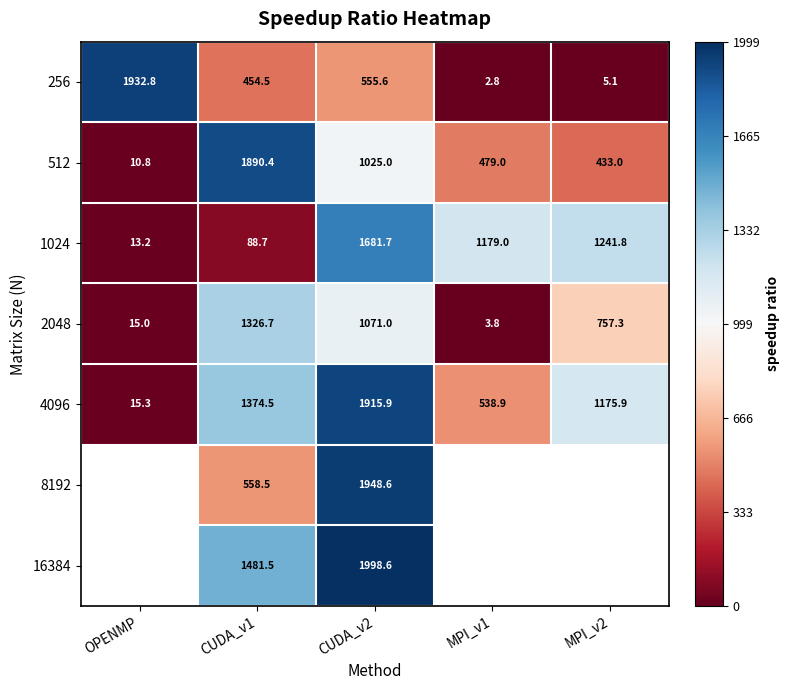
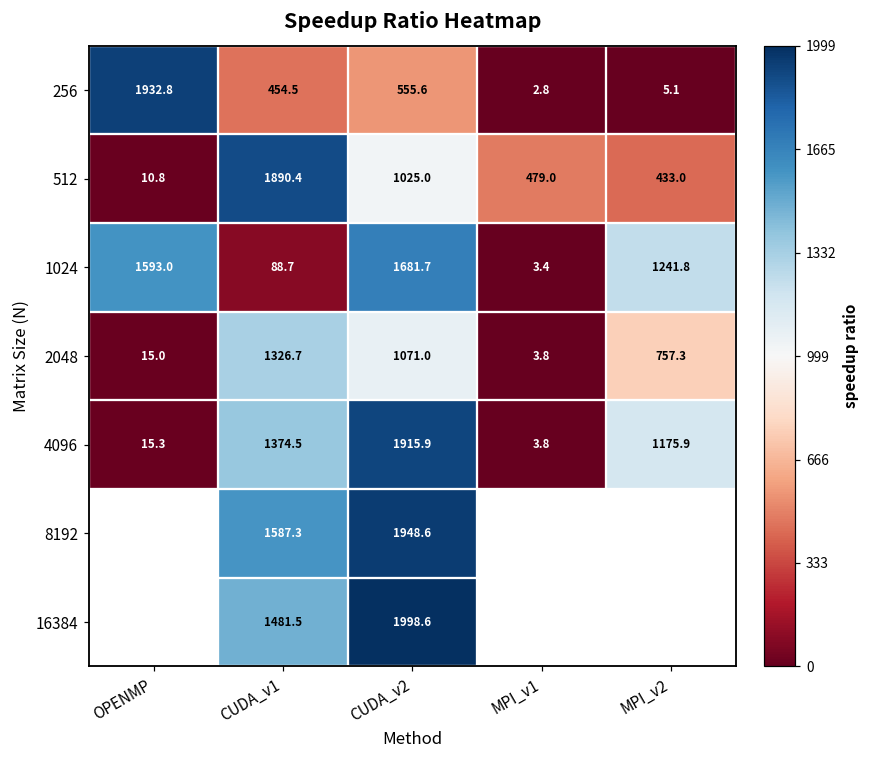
1024, OPENMP: 13.2 -> 1593.0
1024, MPI_v1: 1179.0 -> 3.4
4096, MPI_v1: 538.9 -> 3.8
8192, CUDA_v1: 558.5 -> 1587.3
